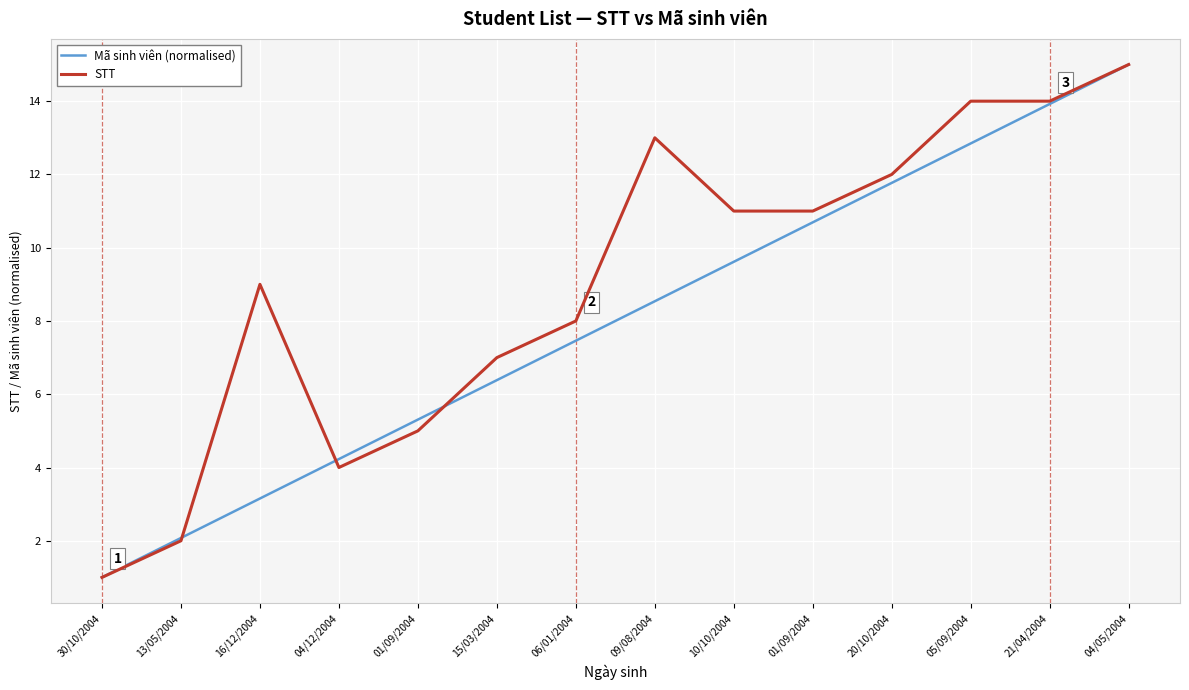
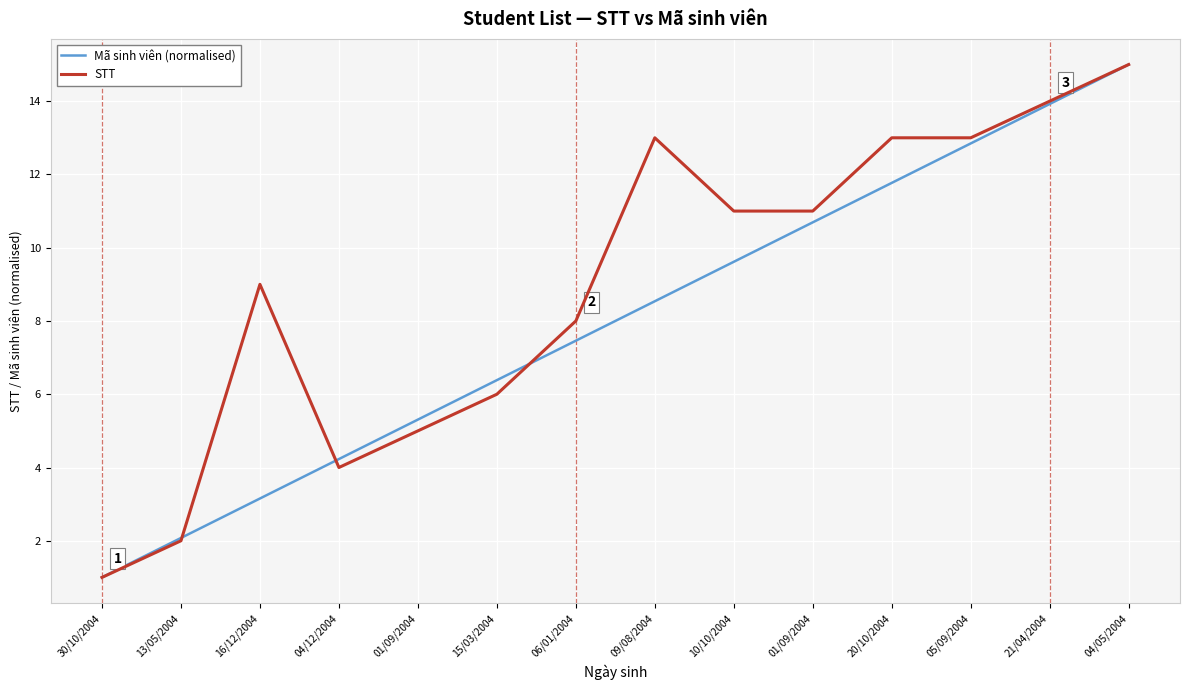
STT, 15/03/2004: 7 -> 6
STT, 20/10/2004: 12 -> 13
STT, 05/09/2004: 14 -> 13
